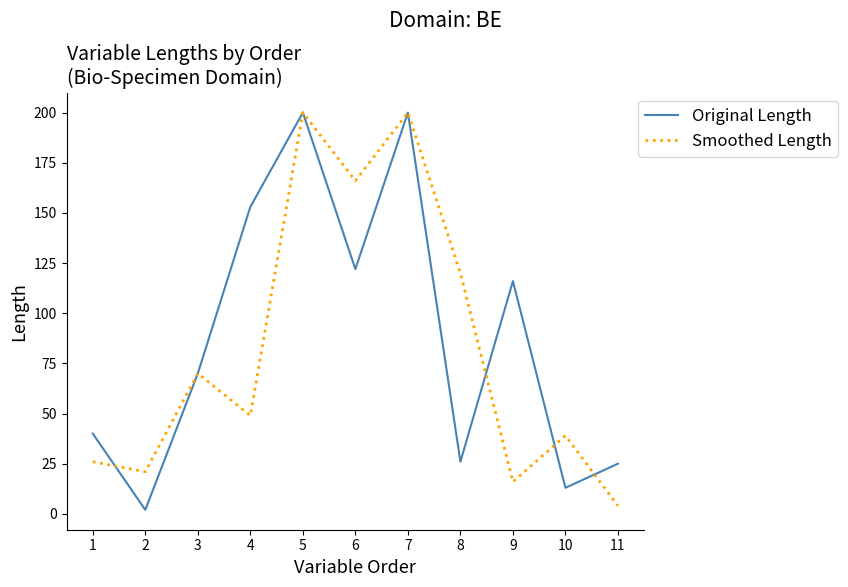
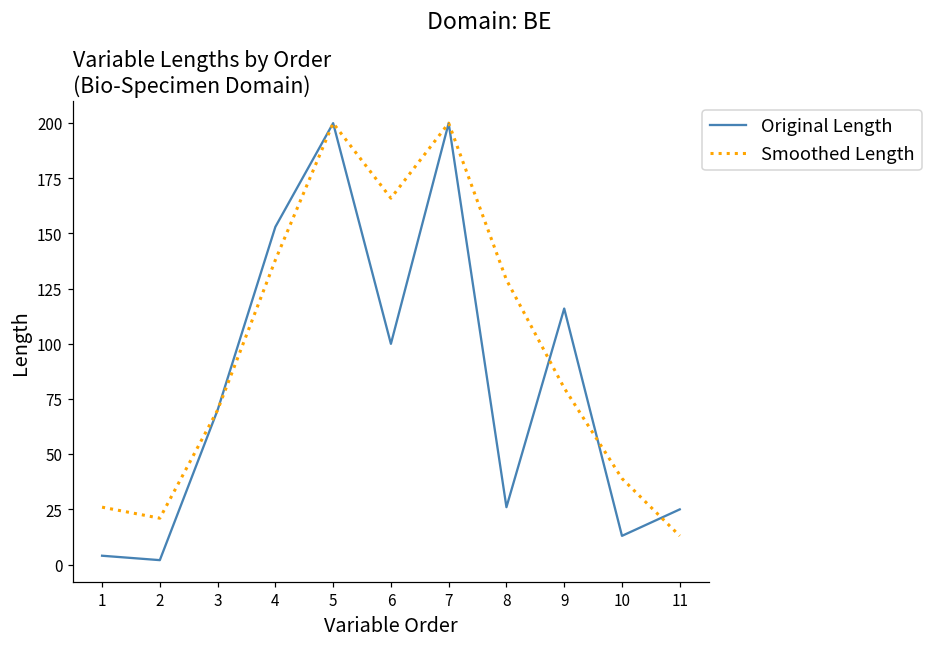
Original Length, 1: 40 -> 4
Smoothed Length, 4: 49 -> 138
Original Length, 6: 122 -> 100
Smoothed Length, 8: 120 -> 129
Smoothed Length, 9: 16 -> 80
Smoothed Length, 11: 4 -> 13
